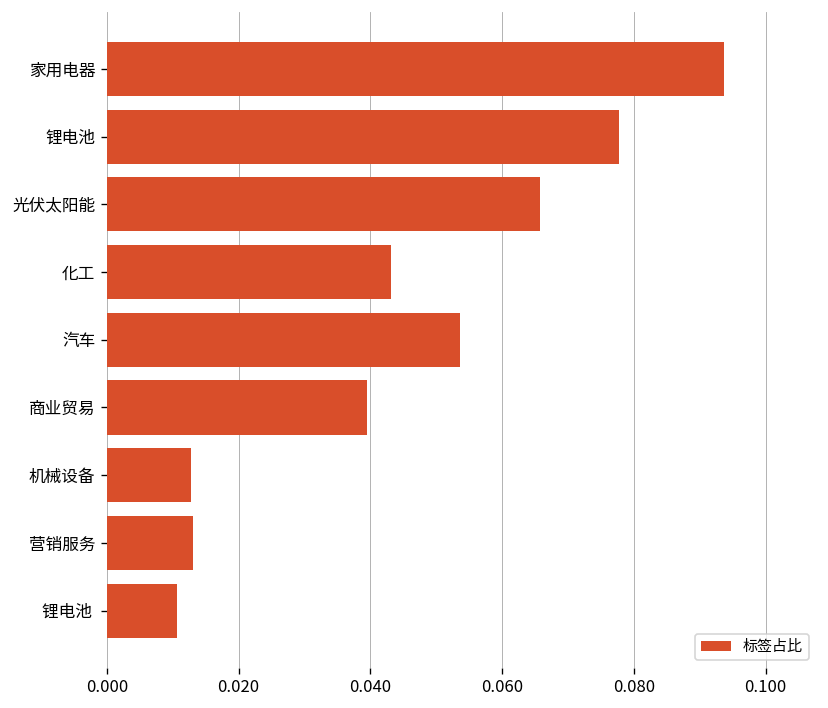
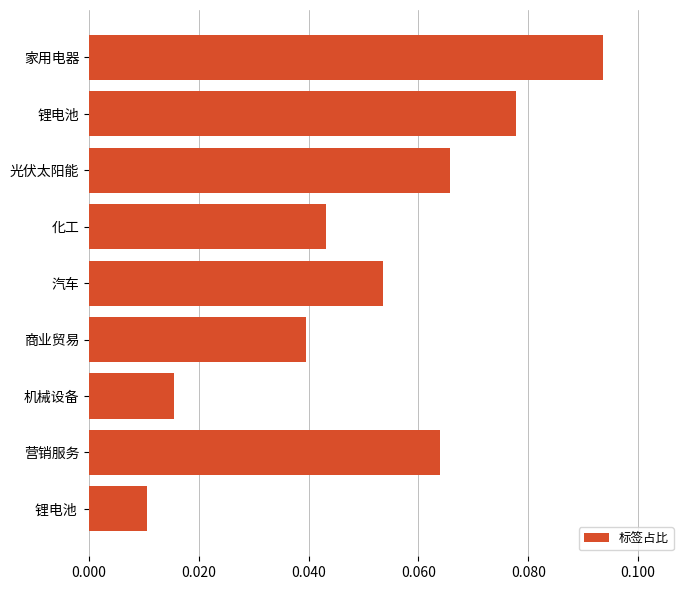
机械设备: 0.013 -> 0.016
营销服务: 0.013 -> 0.064
